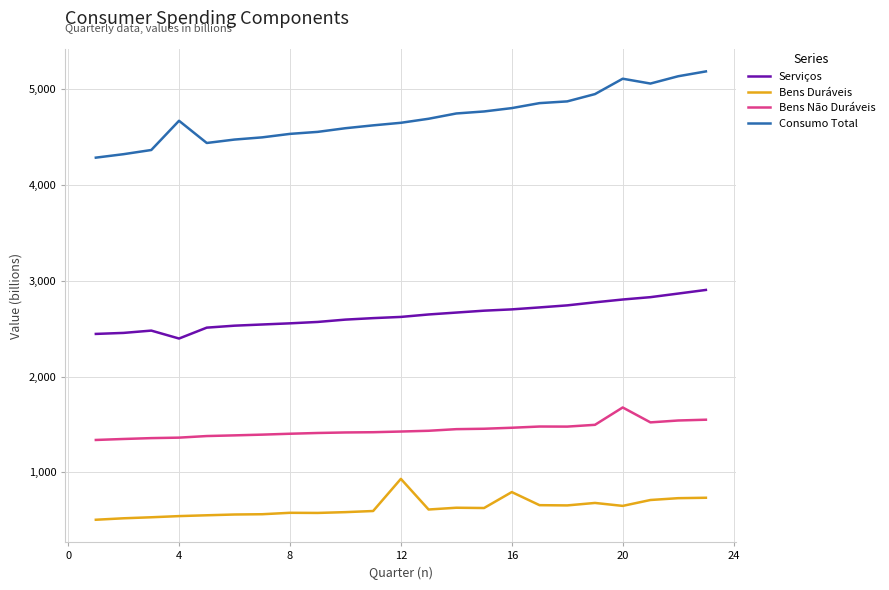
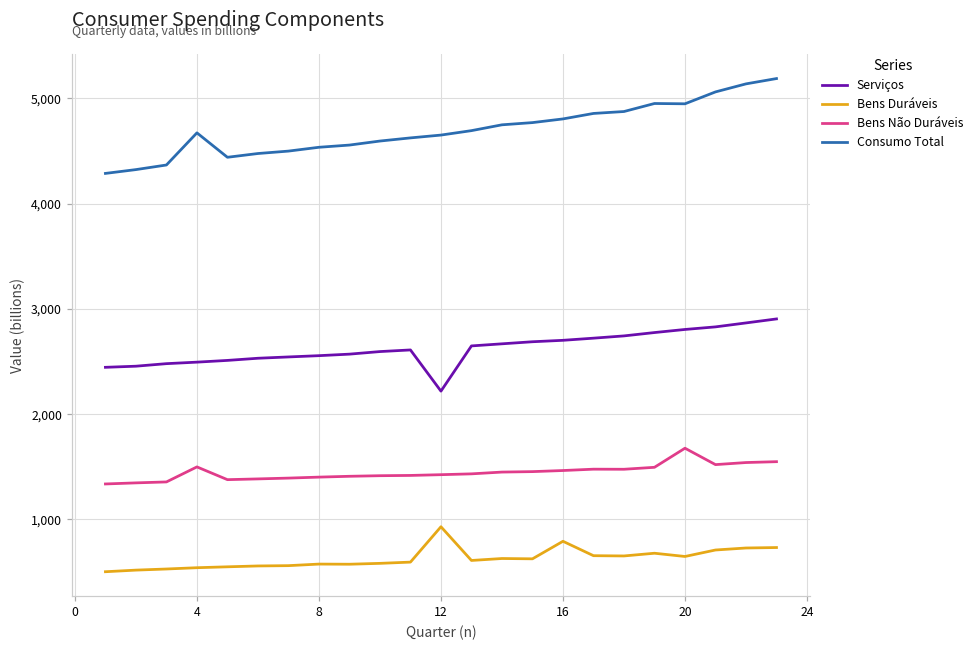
Serviços, 4: 2,400 -> 2,500
Bens Não Duráveis, 4: 1,400 -> 1,500
Serviços, 12: 2,600 -> 2,200
Consumo Total, 20: 5,100 -> 4,900
